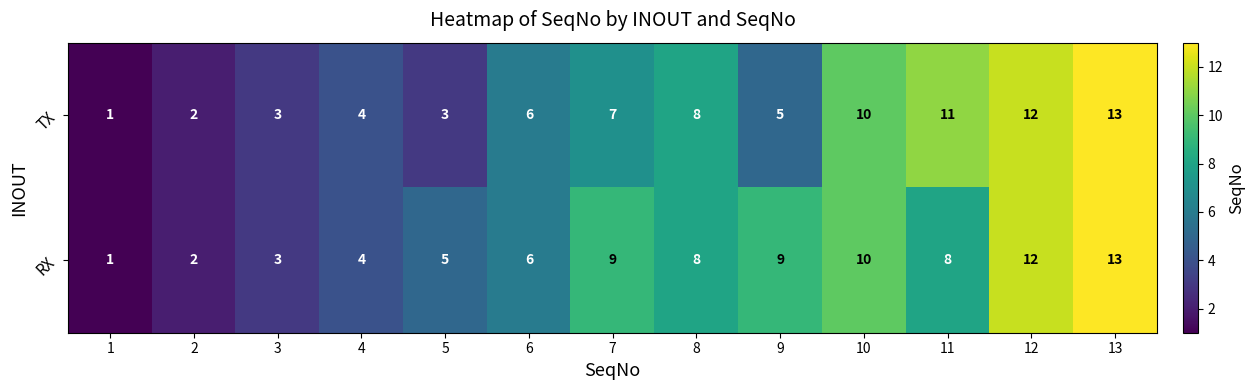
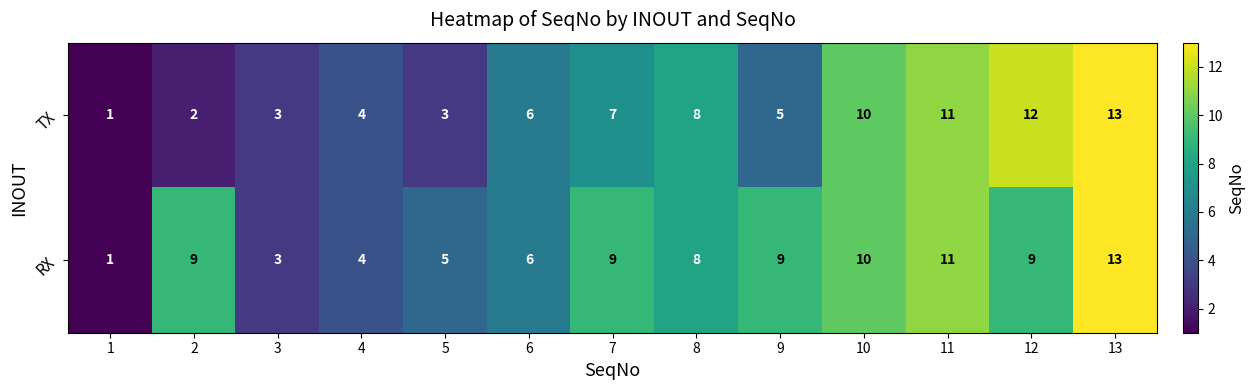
RX, 2: 2 -> 9
RX, 11: 8 -> 11
RX, 12: 12 -> 9
